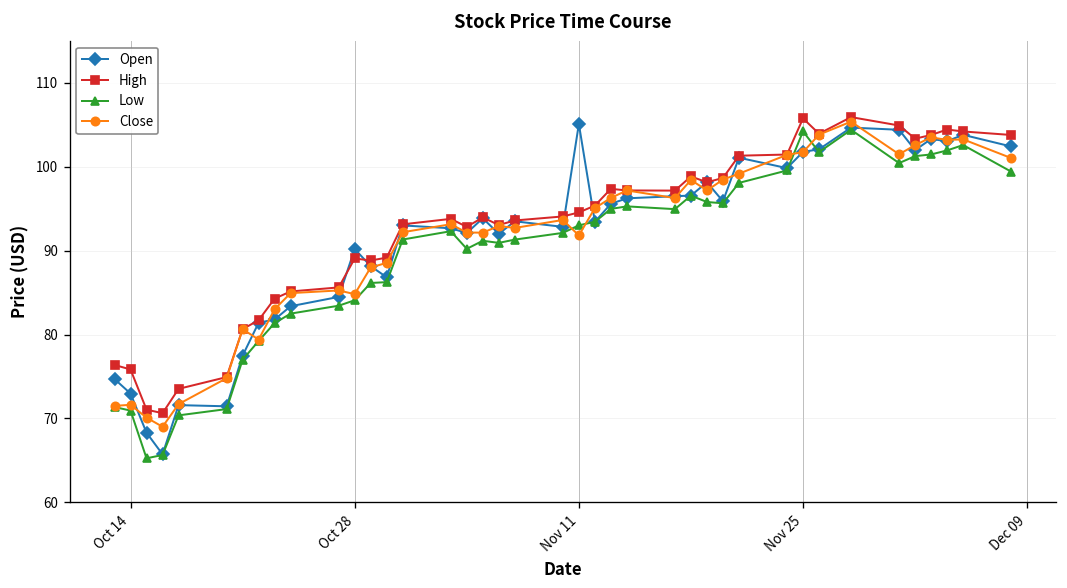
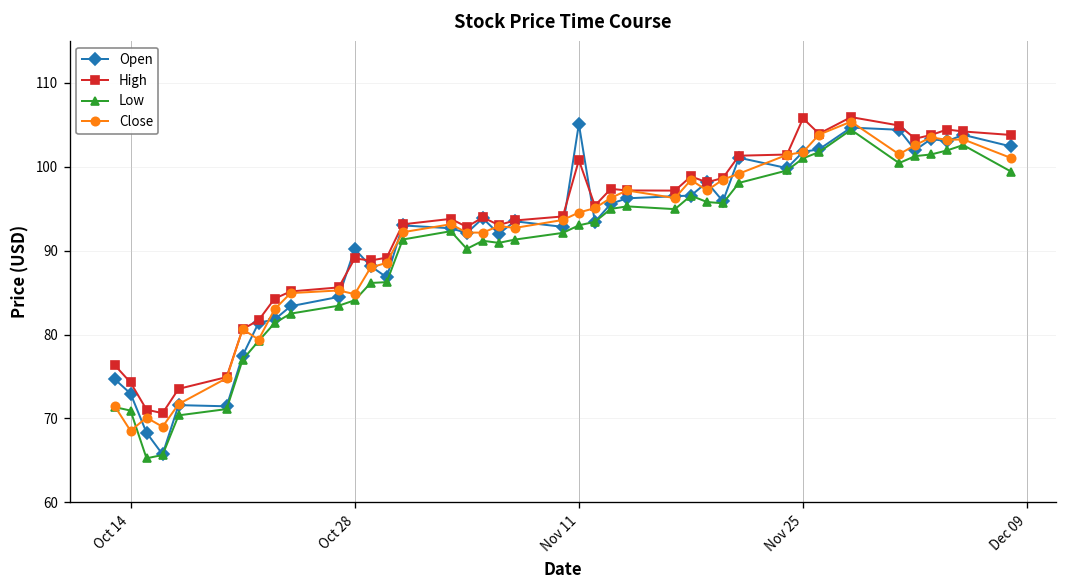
High, Oct 14: 76 -> 74
Close, Oct 14: 72 -> 69
High, Nov 11: 95 -> 101
Close, Nov 11: 92 -> 95
Low, Nov 25: 104 -> 101
